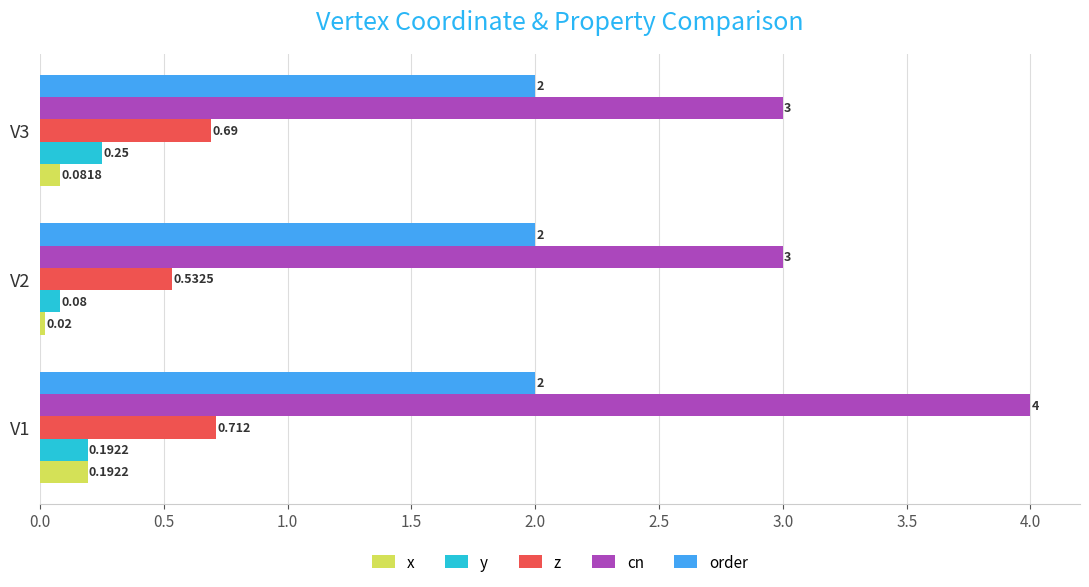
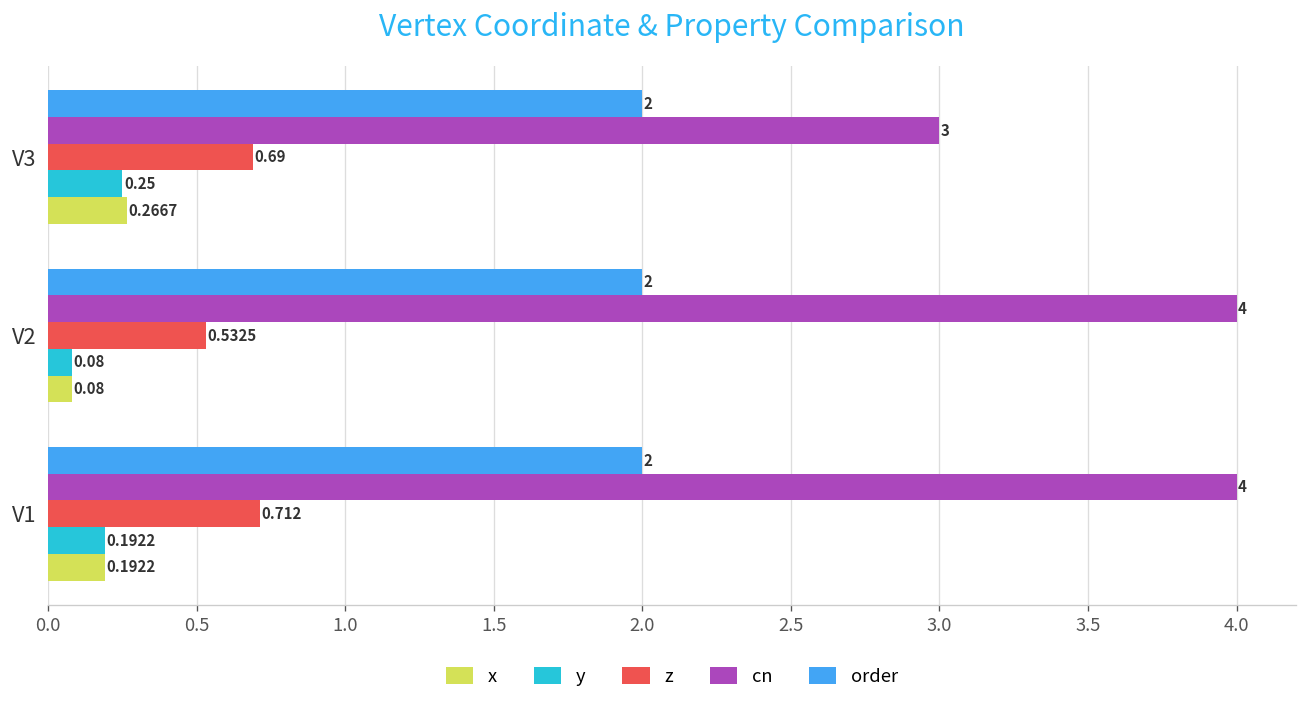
x, V3: 0.0818 -> 0.2667
cn, V2: 3 -> 4
x, V2: 0.02 -> 0.08
